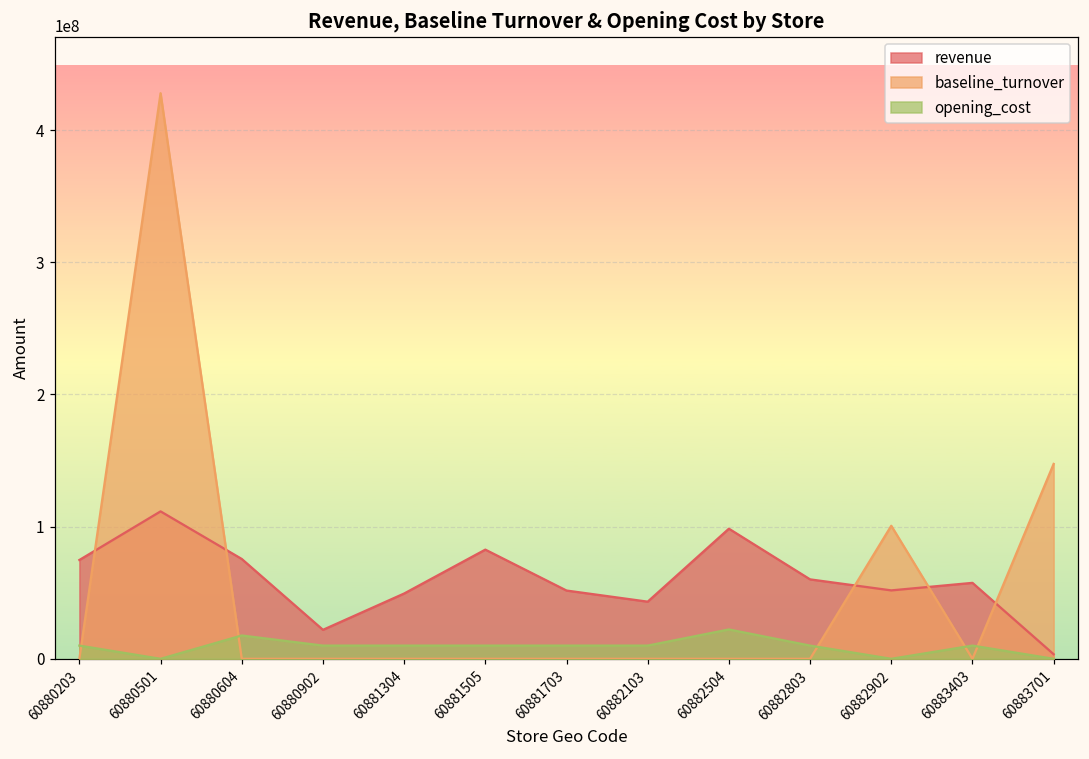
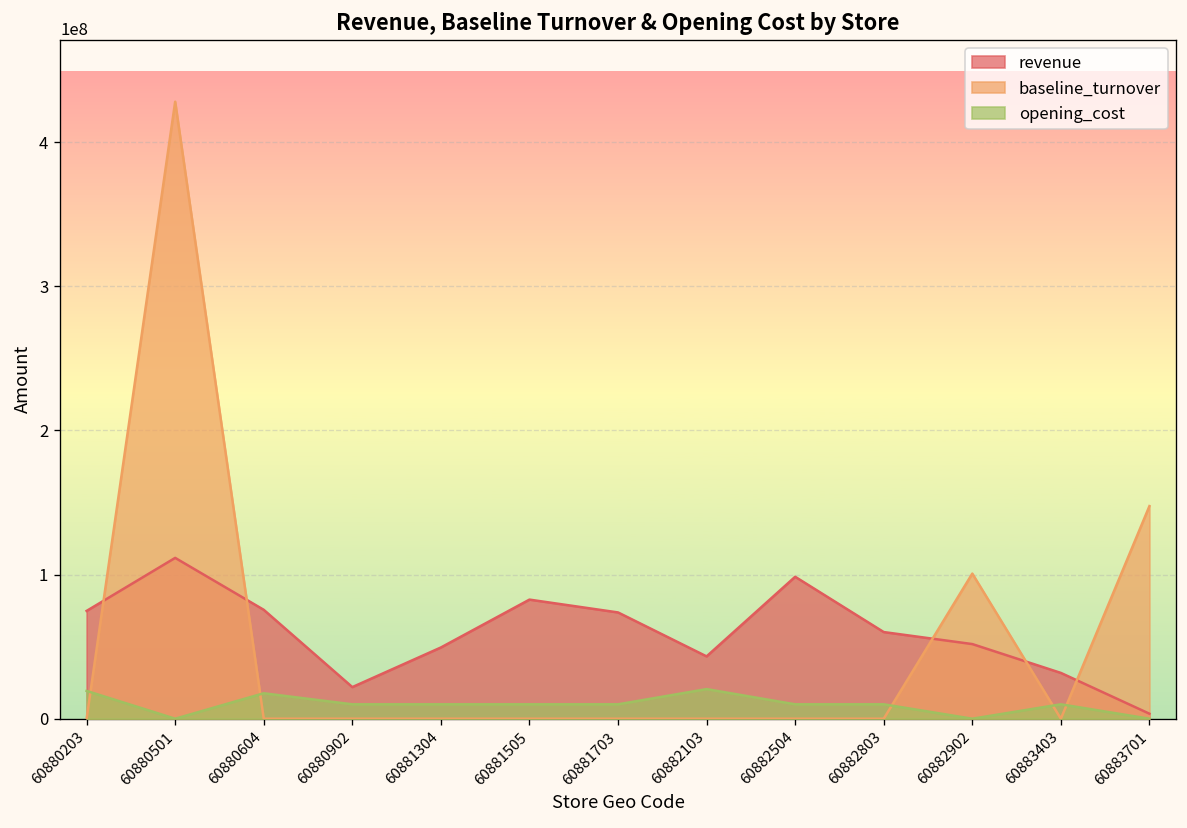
opening_cost, 60880203: 10000000 -> 19000000
revenue, 60881703: 52000000 -> 74000000
opening_cost, 60882103: 10000000 -> 21000000
opening_cost, 60882504: 22000000 -> 10000000
revenue, 60883403: 57000000 -> 32000000
